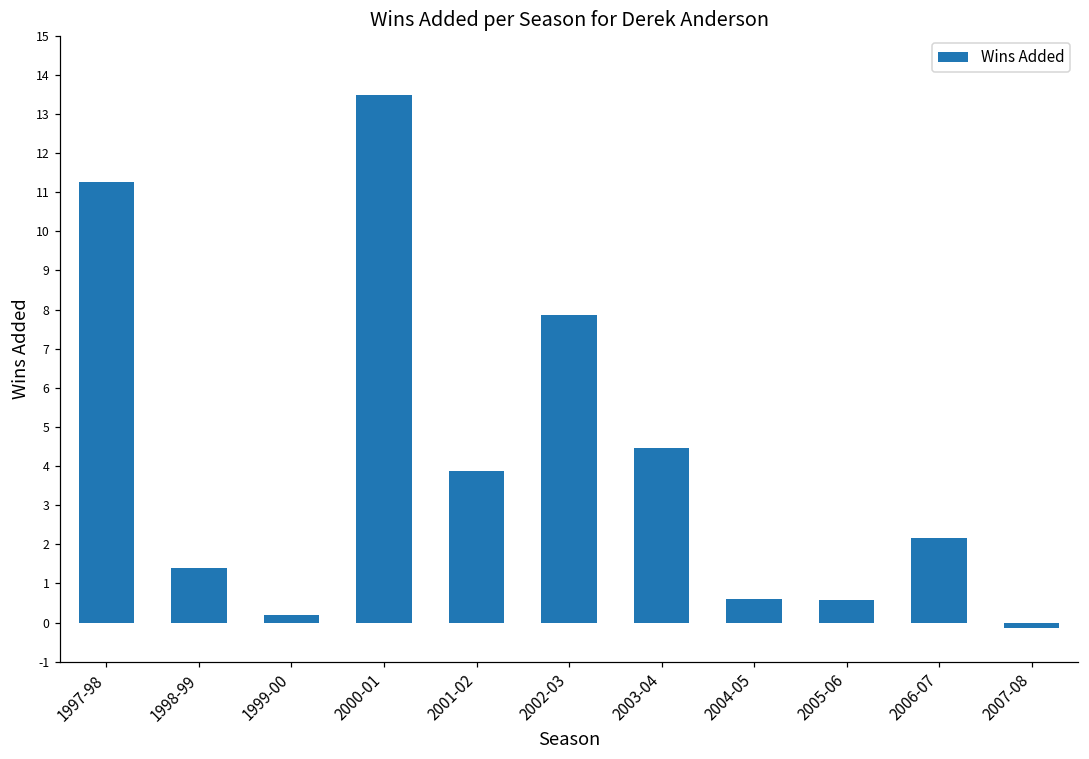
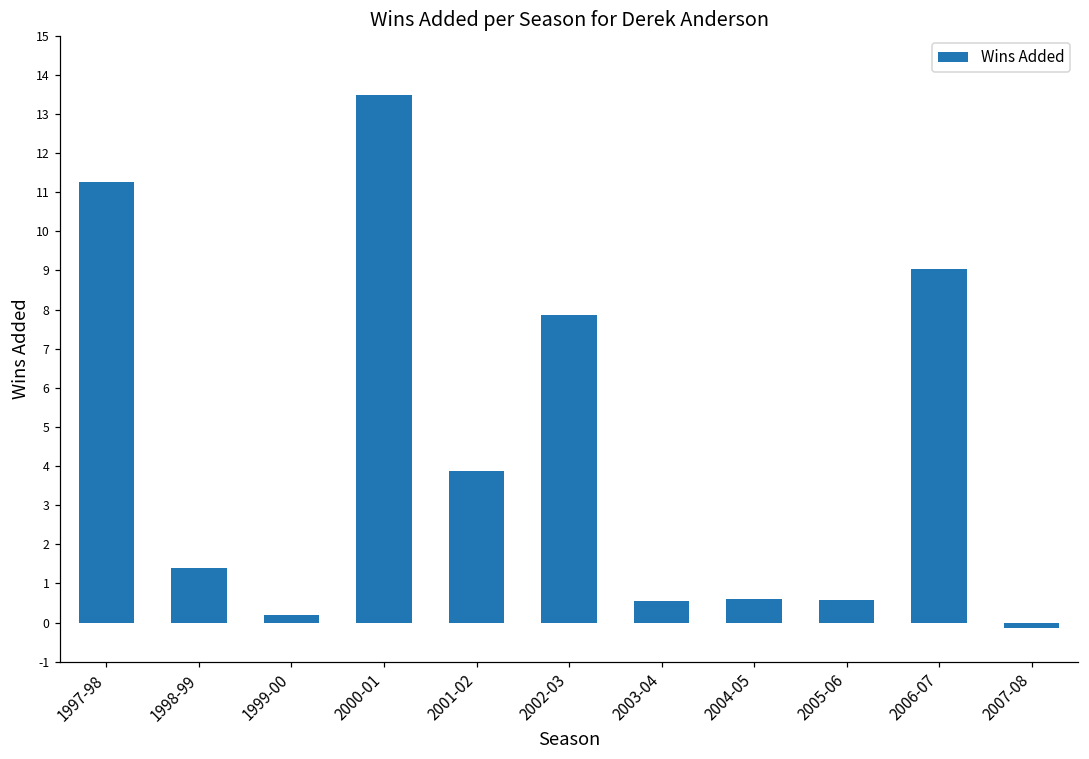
2003-04: 4.5 -> 0.6
2006-07: 2.2 -> 9.0
